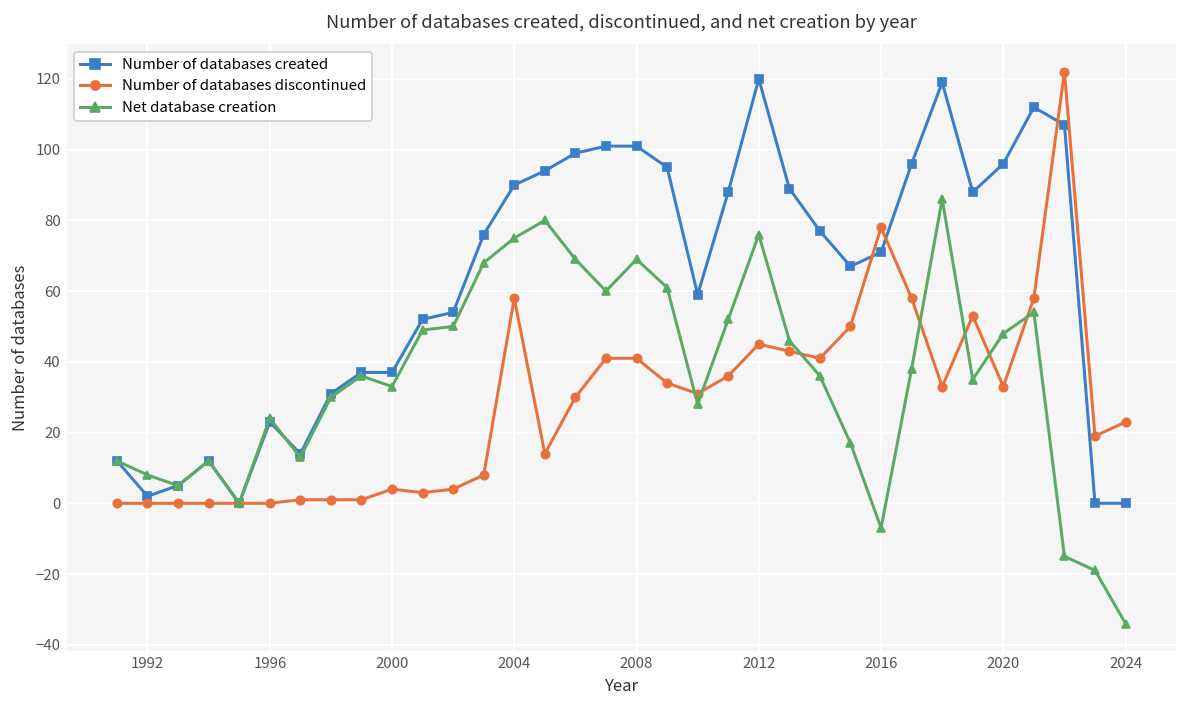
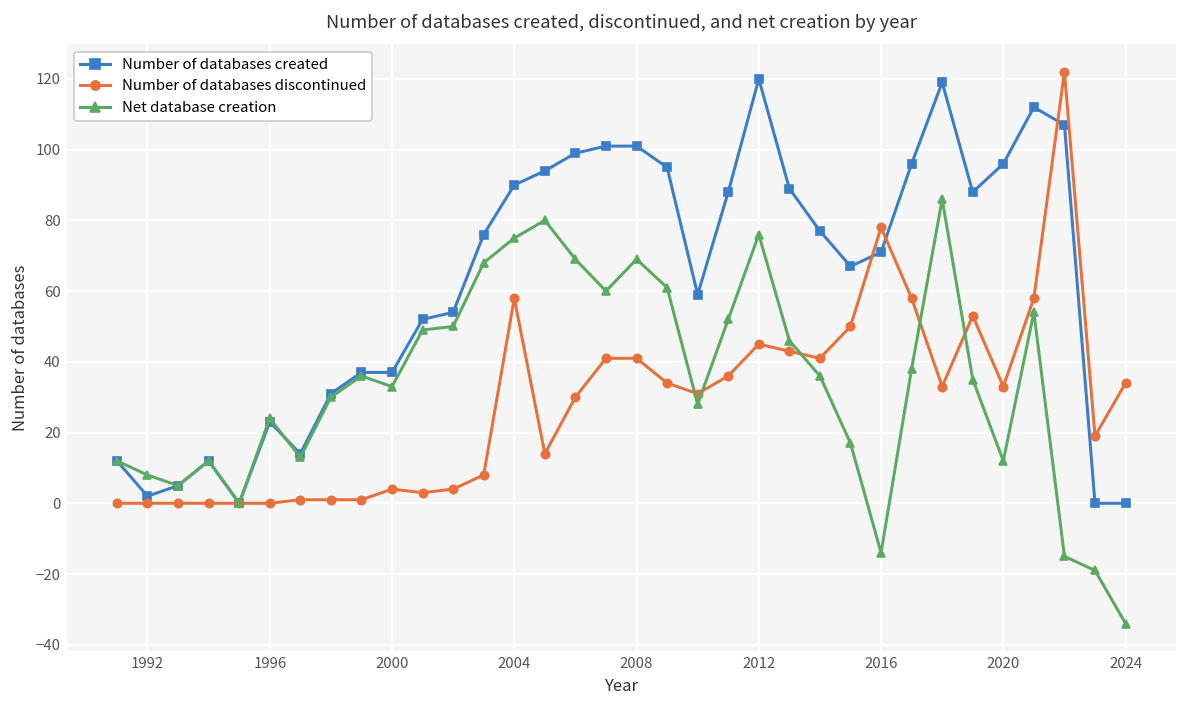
Net database creation, 2016: -7 -> -14
Net database creation, 2020: 48 -> 12
Number of databases discontinued, 2024: 23 -> 34
